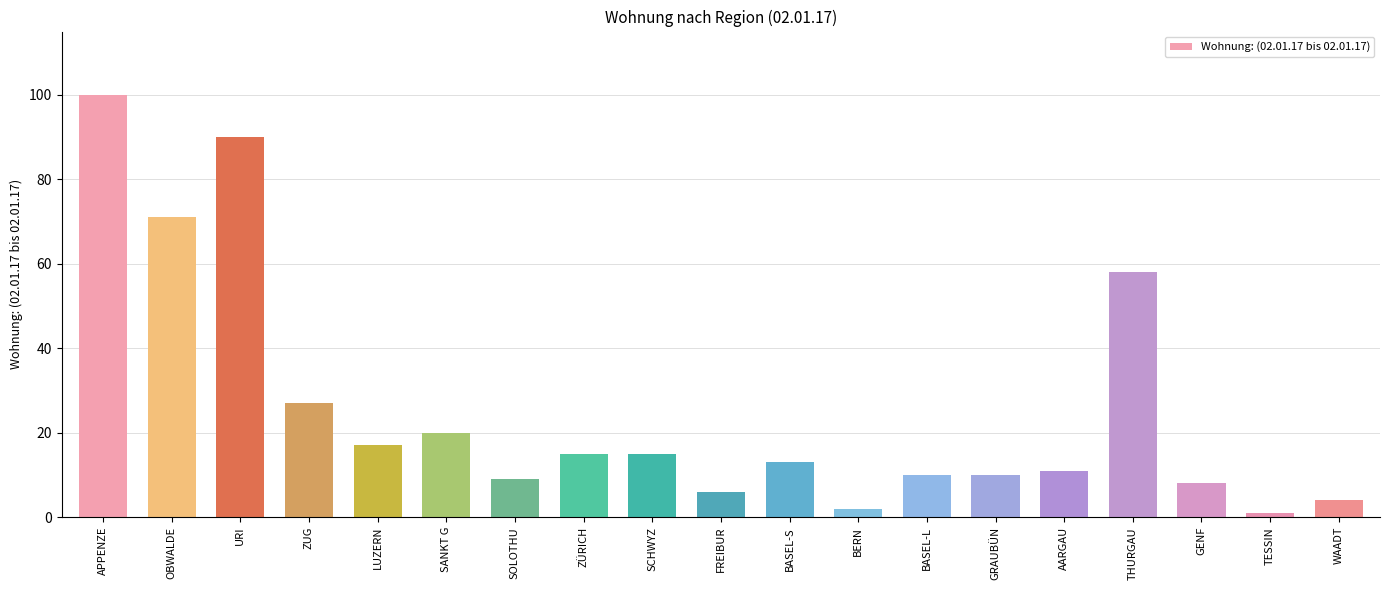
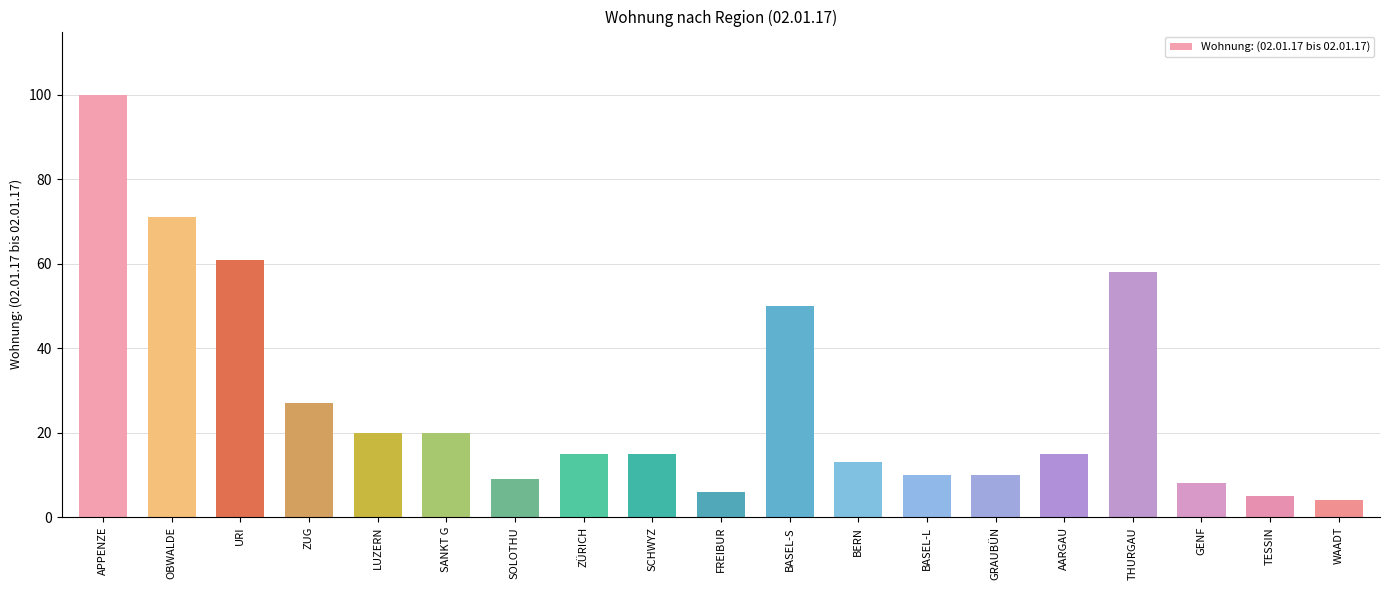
URI: 90 -> 61
LUZERN: 17 -> 20
BASEL-S: 13 -> 50
BERN: 2 -> 13
AARGAU: 11 -> 15
TESSIN: 1 -> 5
